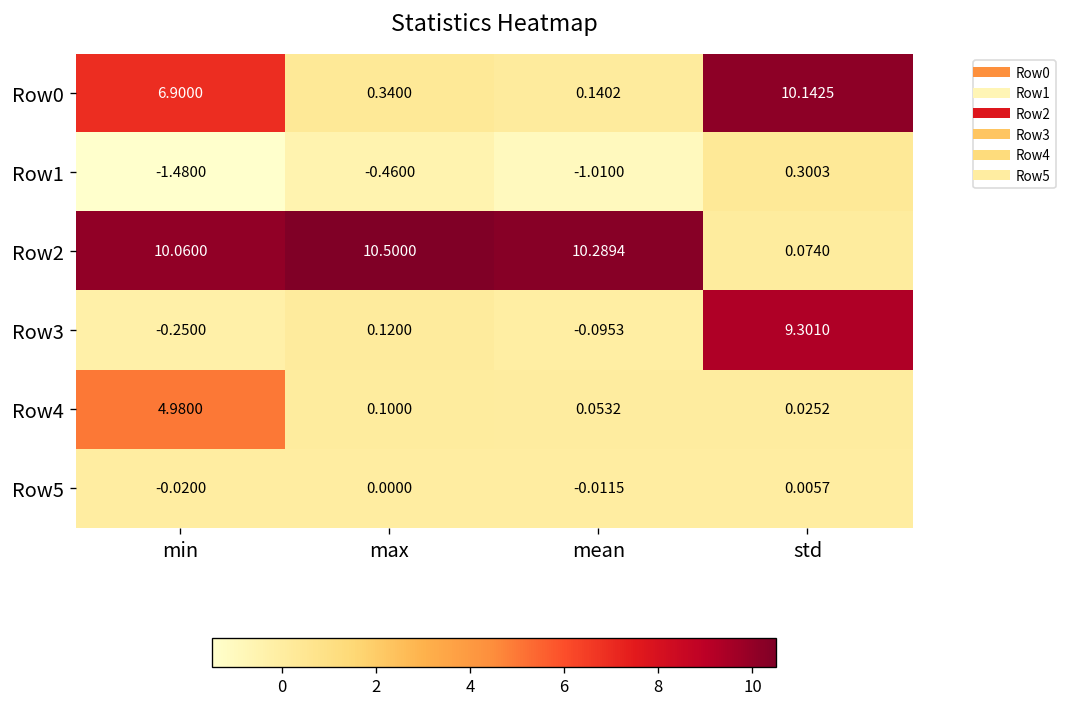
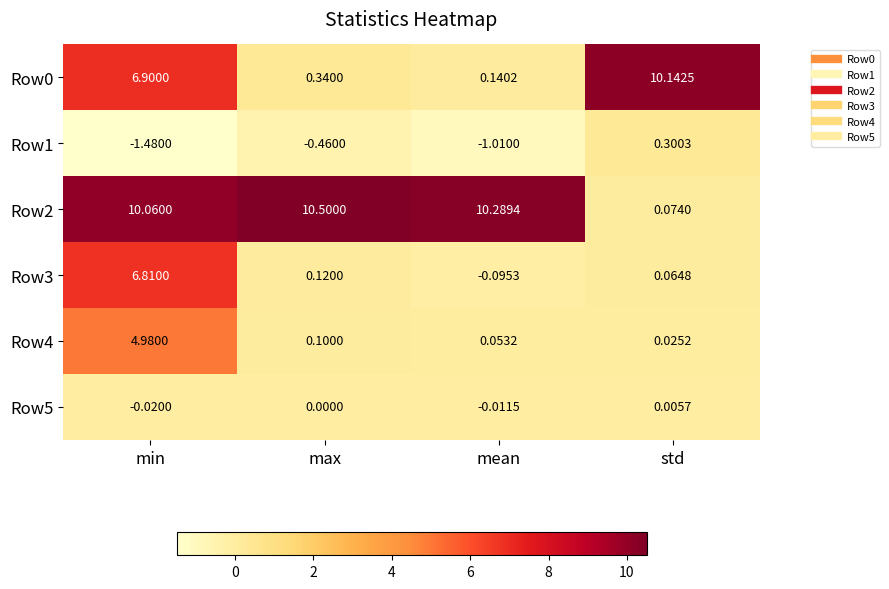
Row3, min: -0.2500 -> 6.8100
Row3, std: 9.3010 -> 0.0648
